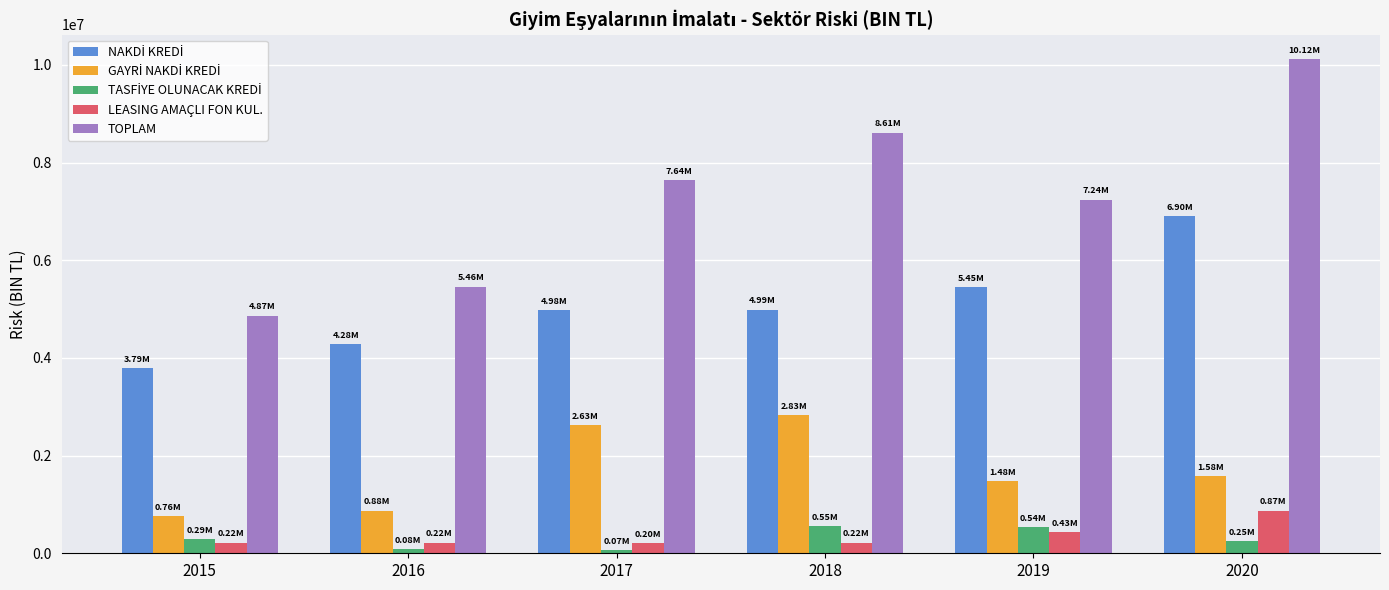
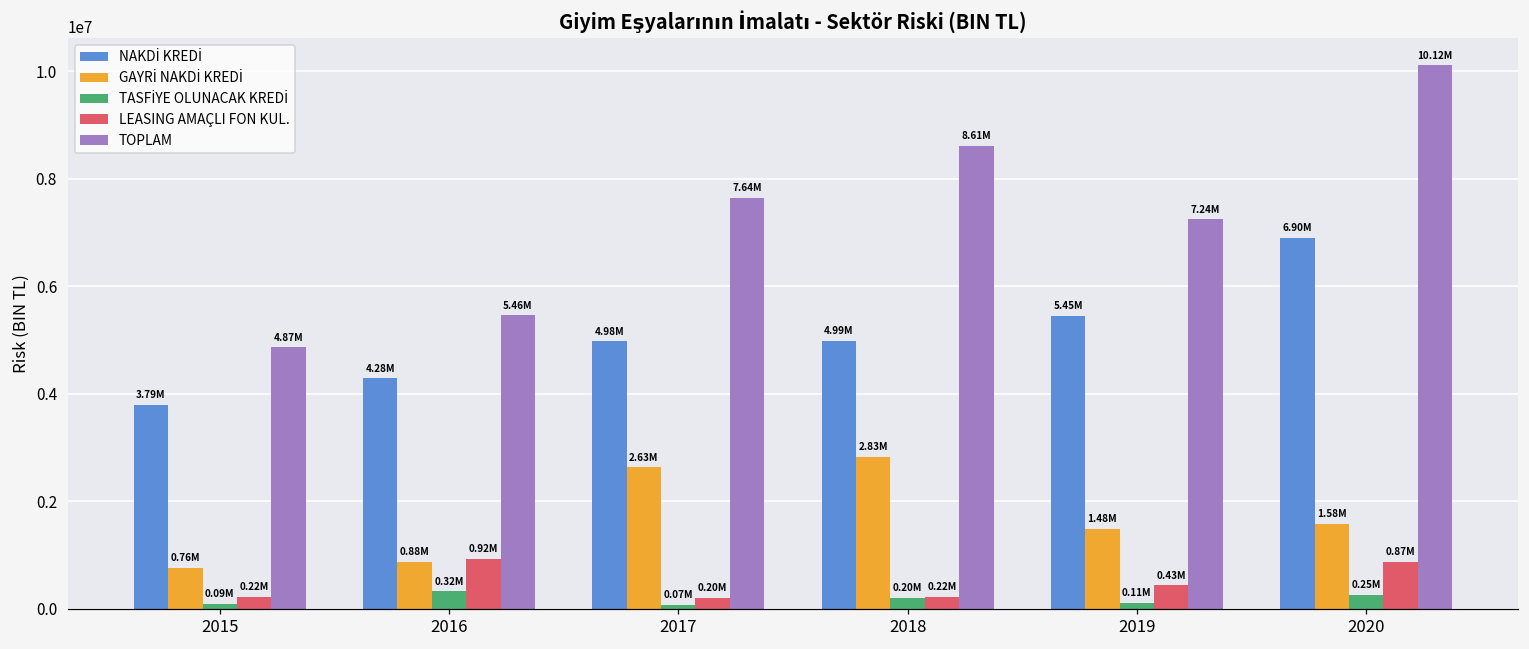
TASFİYE OLUNACAK KREDİ, 2015: 0.29M -> 0.09M
TASFİYE OLUNACAK KREDİ, 2016: 0.08M -> 0.32M
LEASING AMAÇLI FON KUL., 2016: 0.22M -> 0.92M
TASFİYE OLUNACAK KREDİ, 2018: 0.55M -> 0.20M
TASFİYE OLUNACAK KREDİ, 2019: 0.54M -> 0.11M
